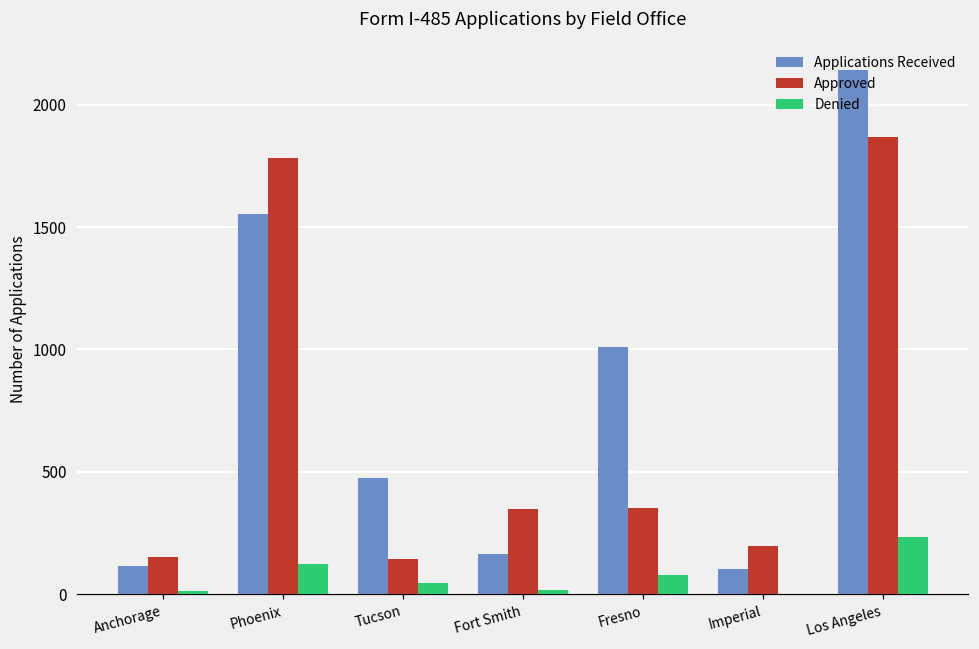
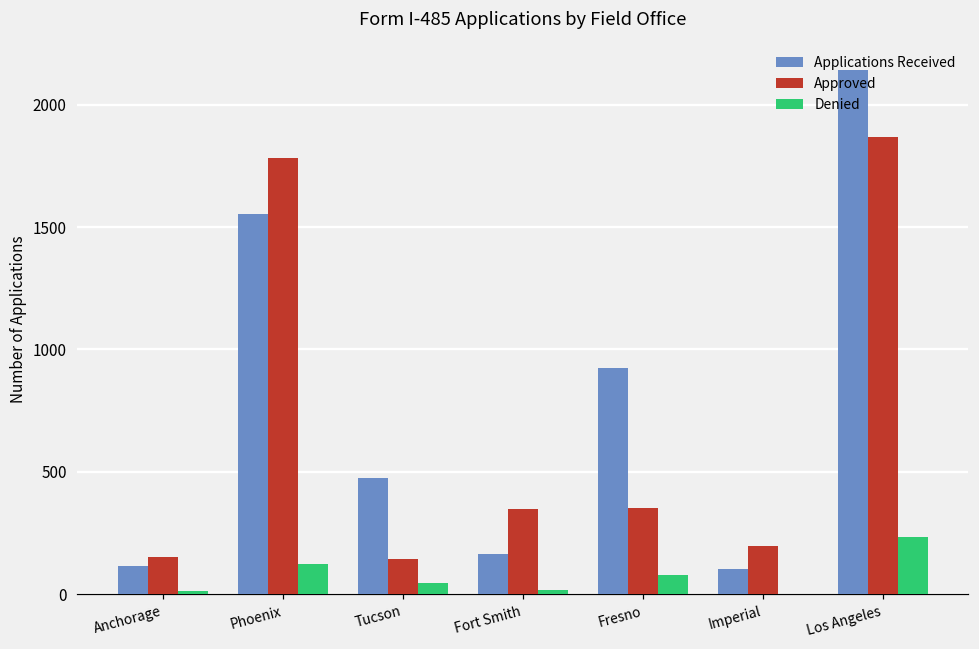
Applications Received, Fresno: 1010 -> 930
